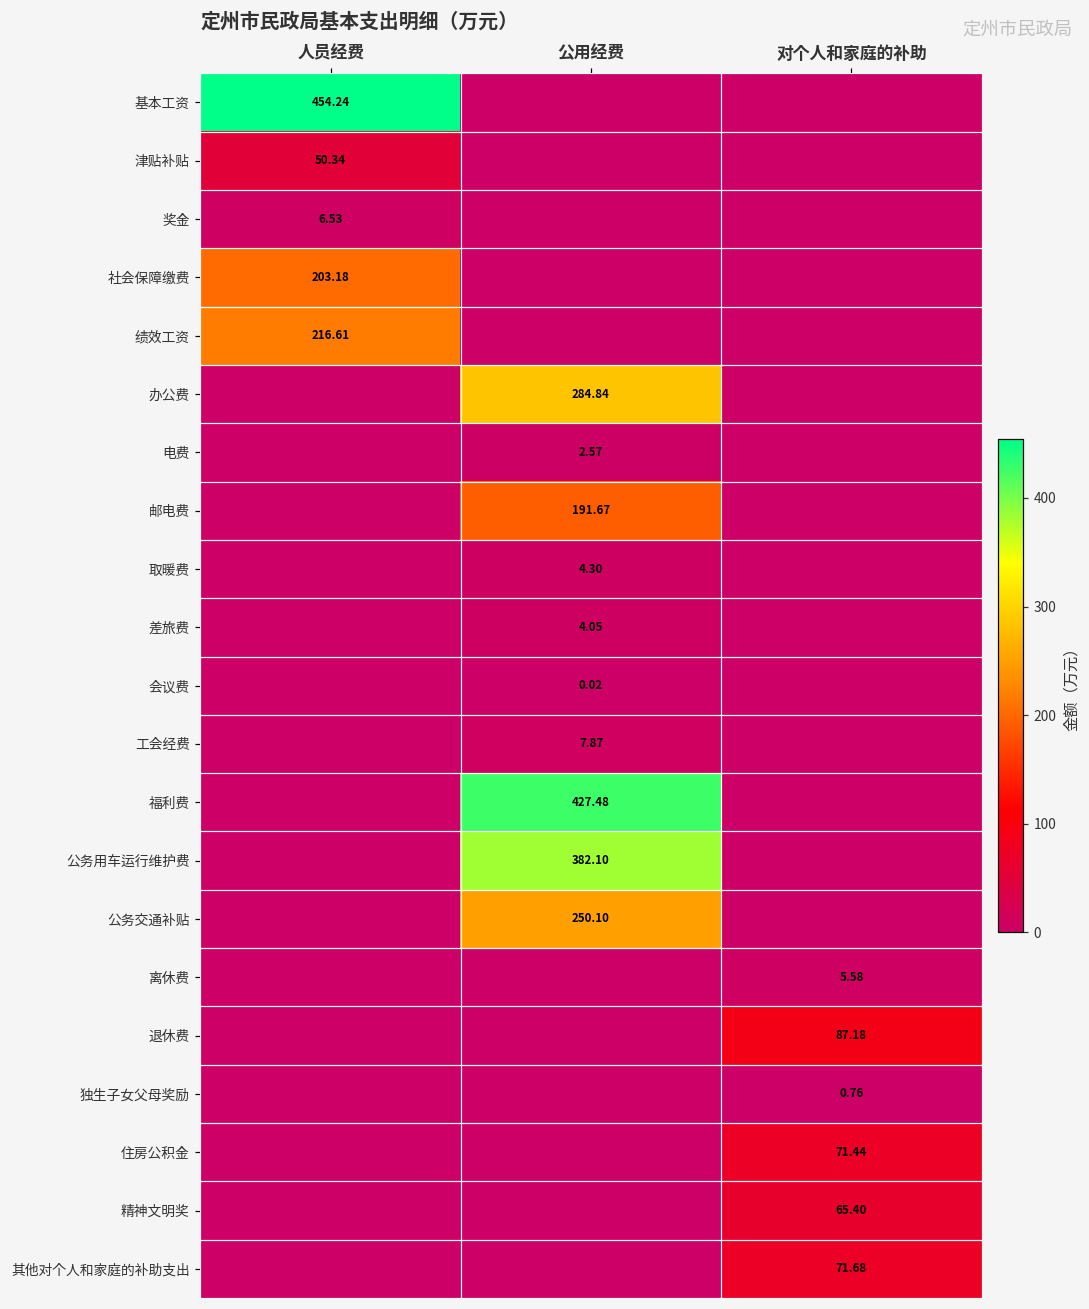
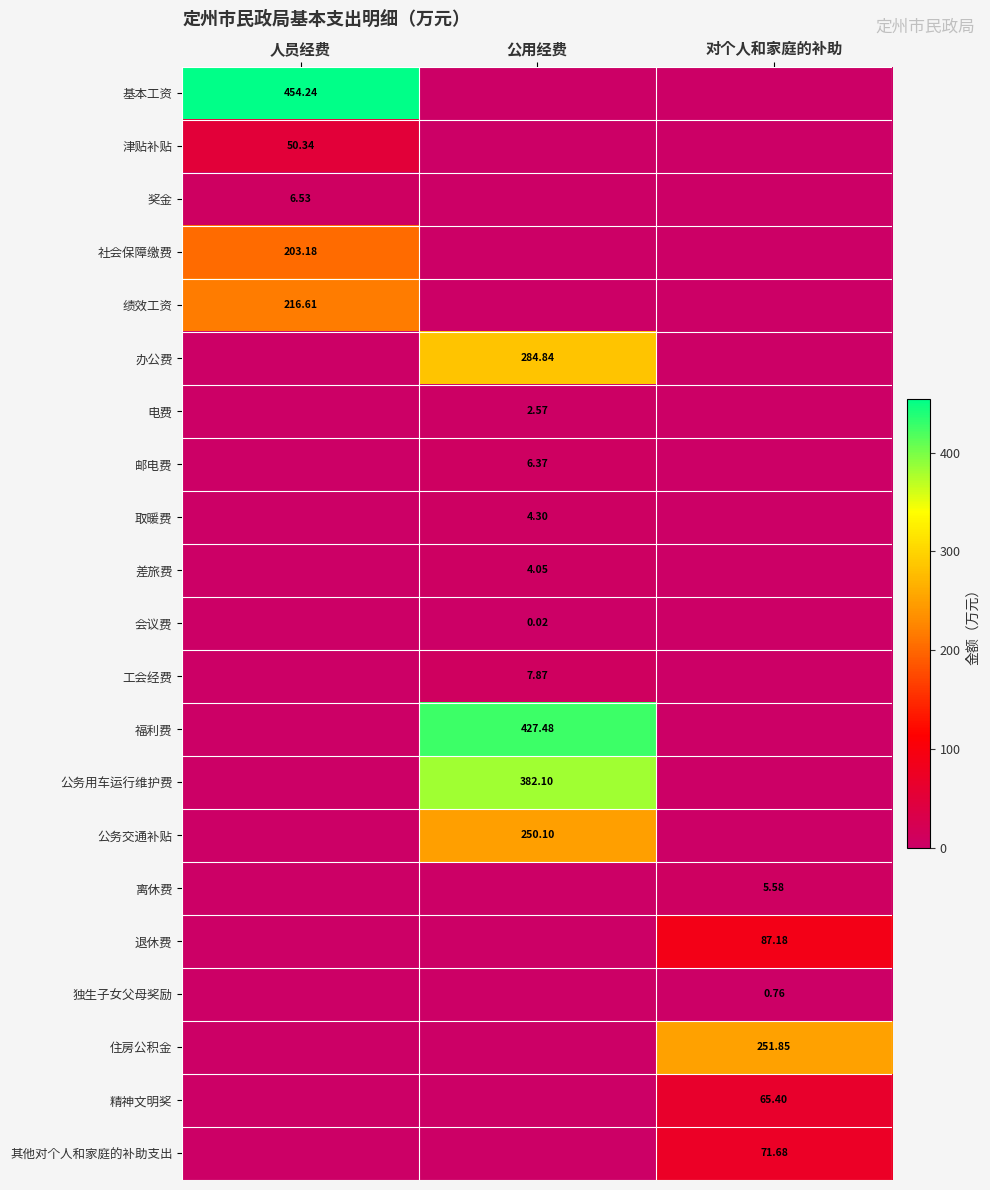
邮电费, 公用经费: 191.67 -> 6.37
住房公积金, 对个人和家庭的补助: 71.44 -> 251.85
